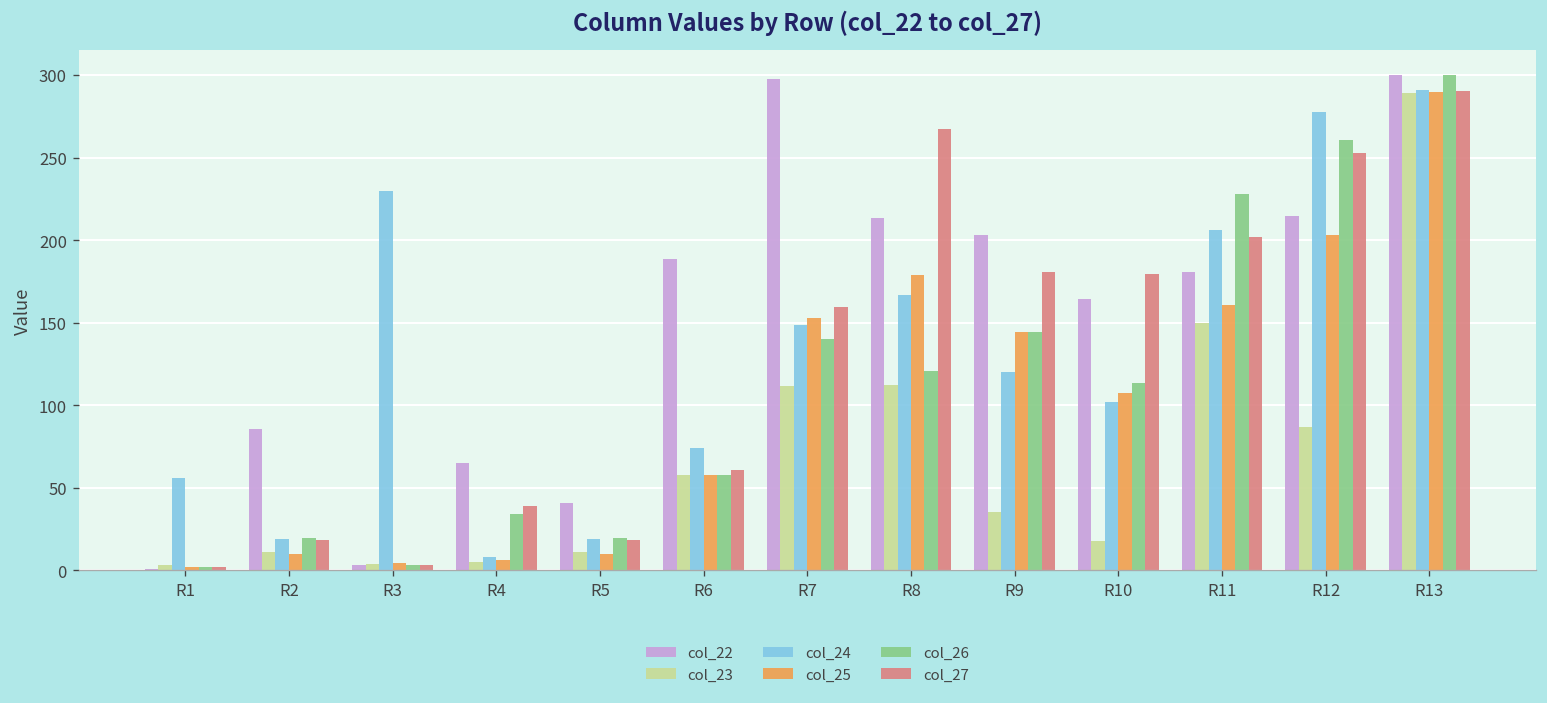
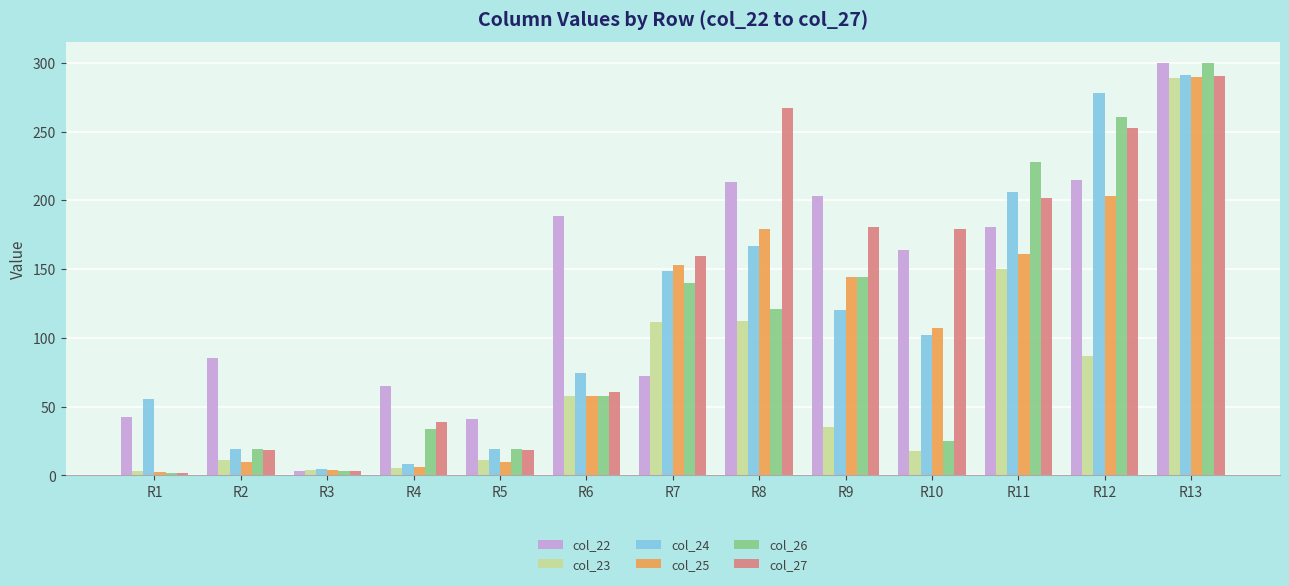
col_22, R1: 1 -> 43
col_24, R3: 230 -> 5
col_22, R7: 297 -> 72
col_26, R10: 114 -> 25
